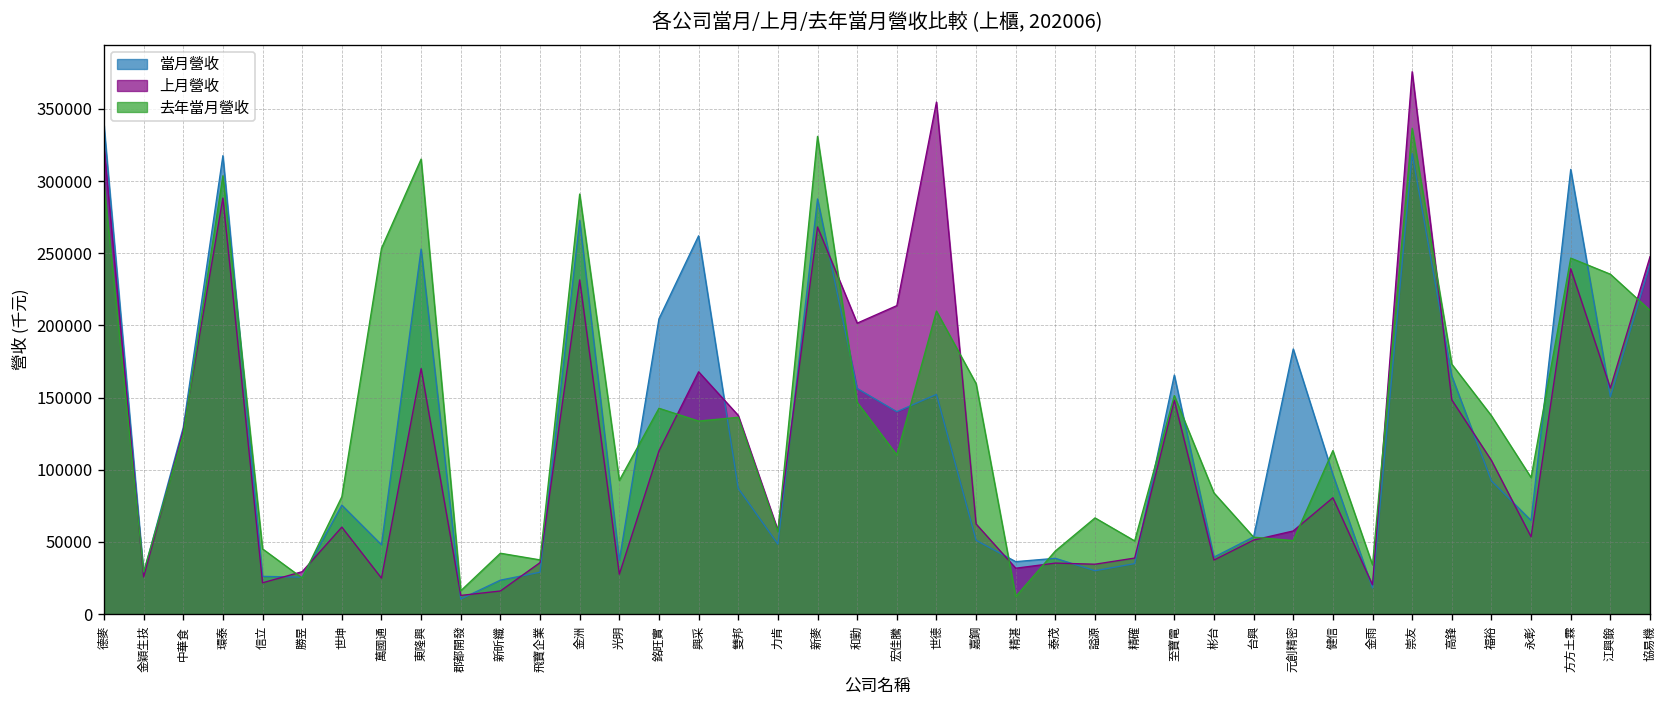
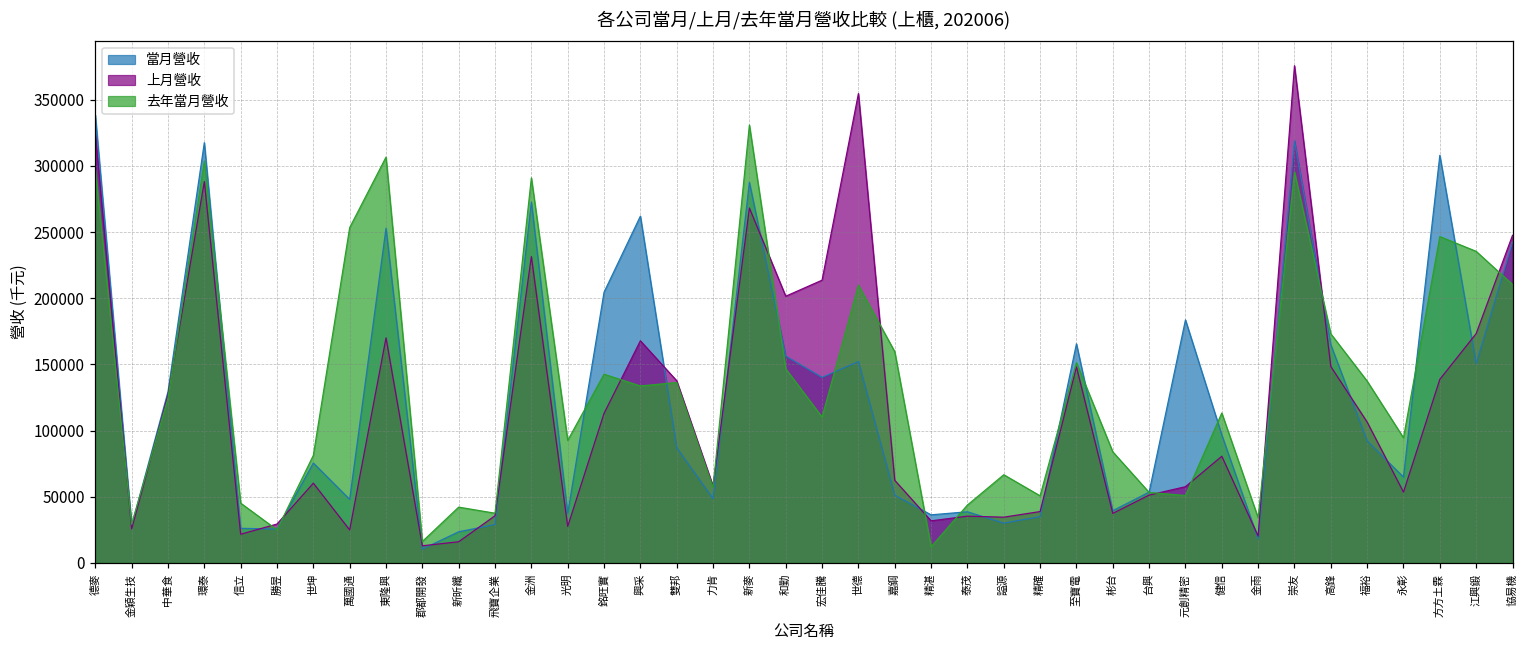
去年當月營收, 東隆興: 315000 -> 307000
去年當月營收, 崇友: 337000 -> 295000
上月營收, 方方土霖: 239000 -> 139000
上月營收, 江興鍛: 157000 -> 173000
